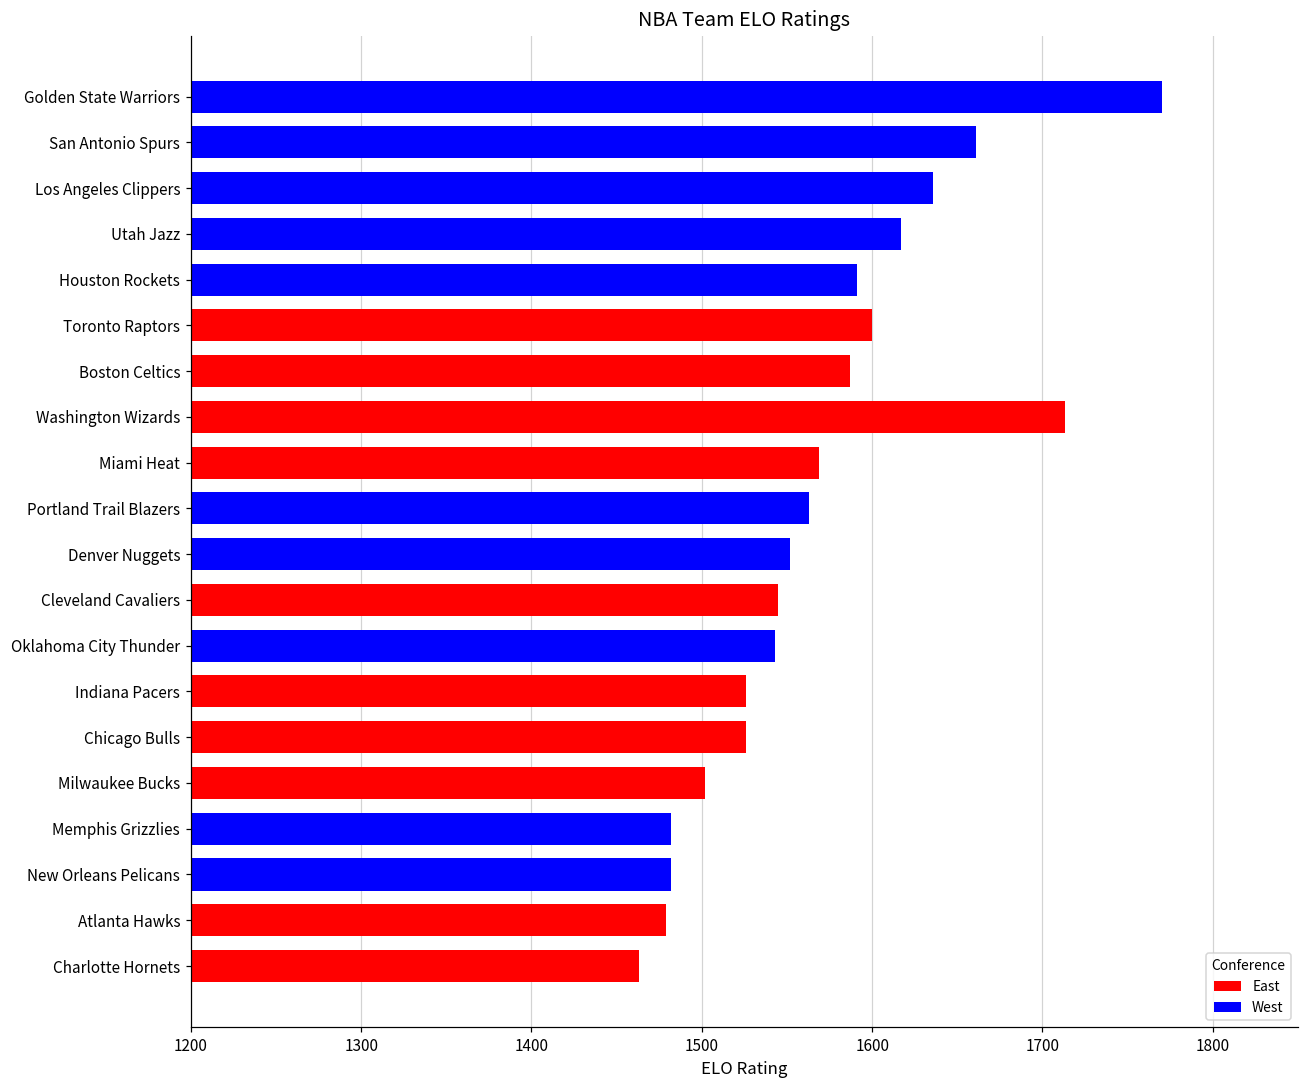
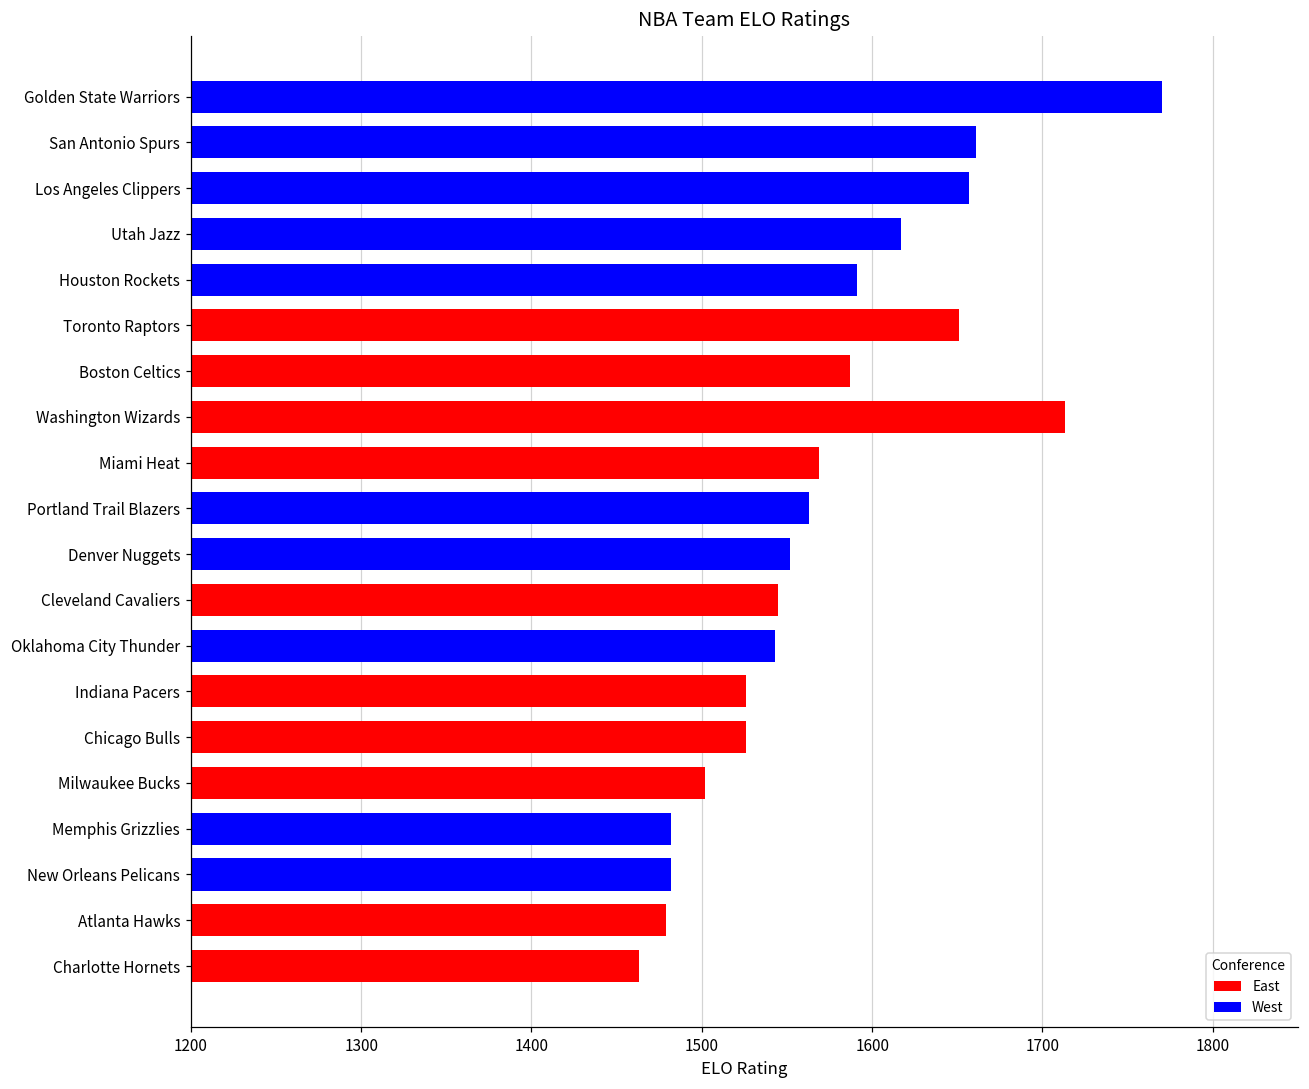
Los Angeles Clippers: 1636 -> 1657
Toronto Raptors: 1600 -> 1651
